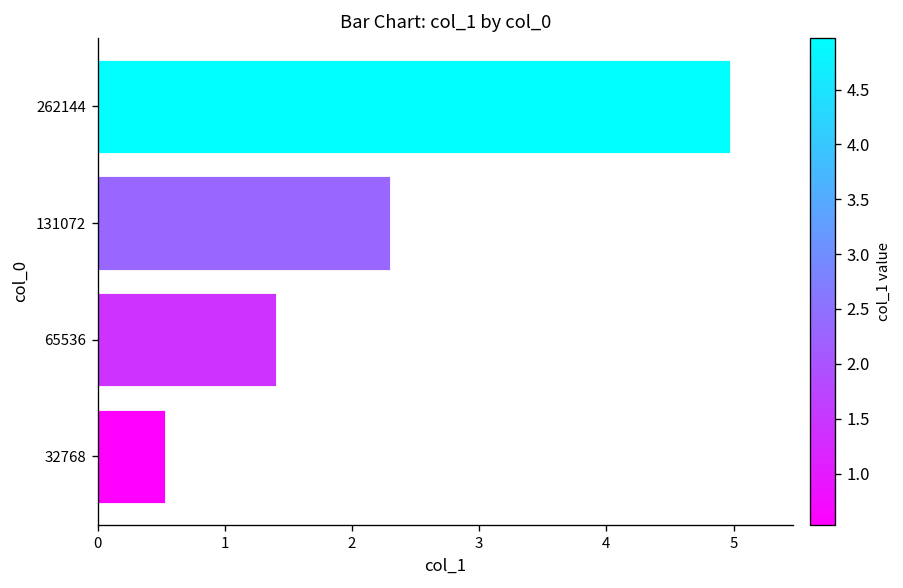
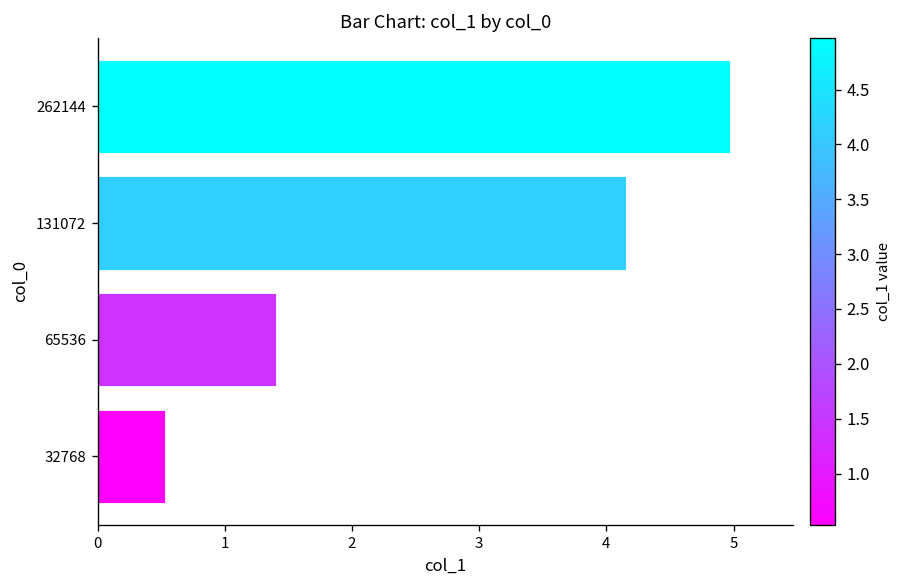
131072: 2.30 -> 4.16
